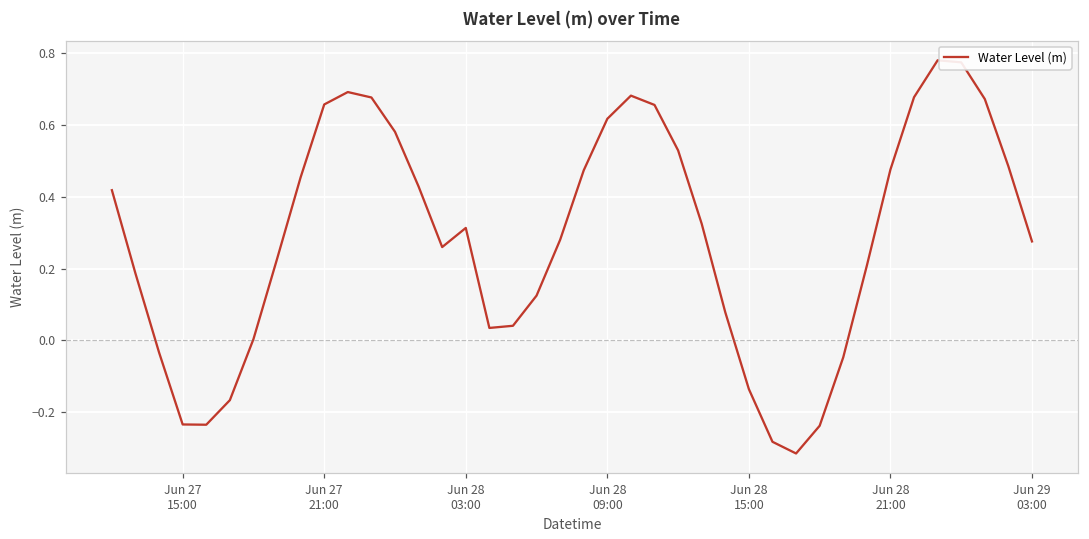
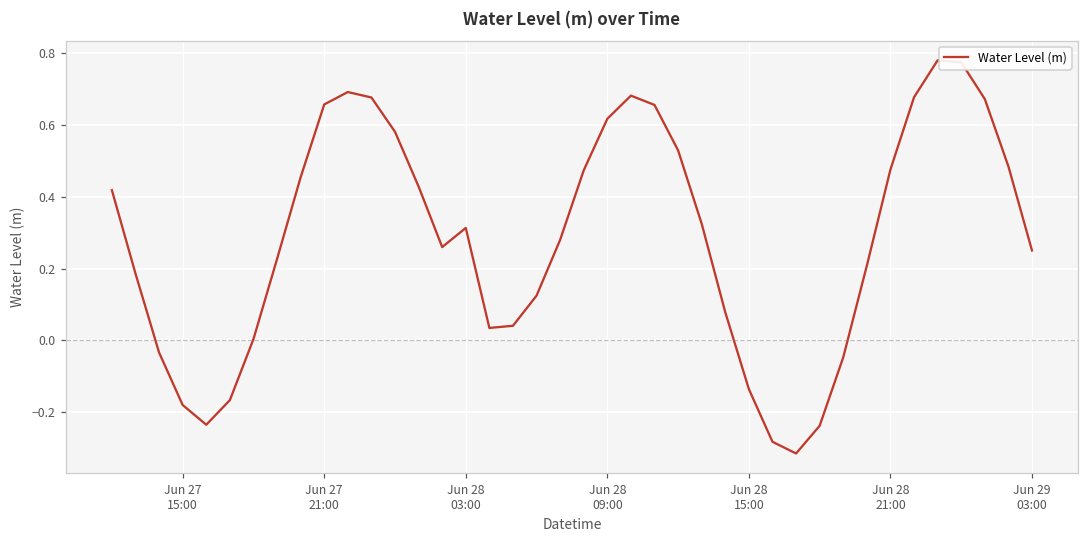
Jun 27 15:00: -0.23 -> -0.18
Jun 29 03:00: 0.28 -> 0.25
